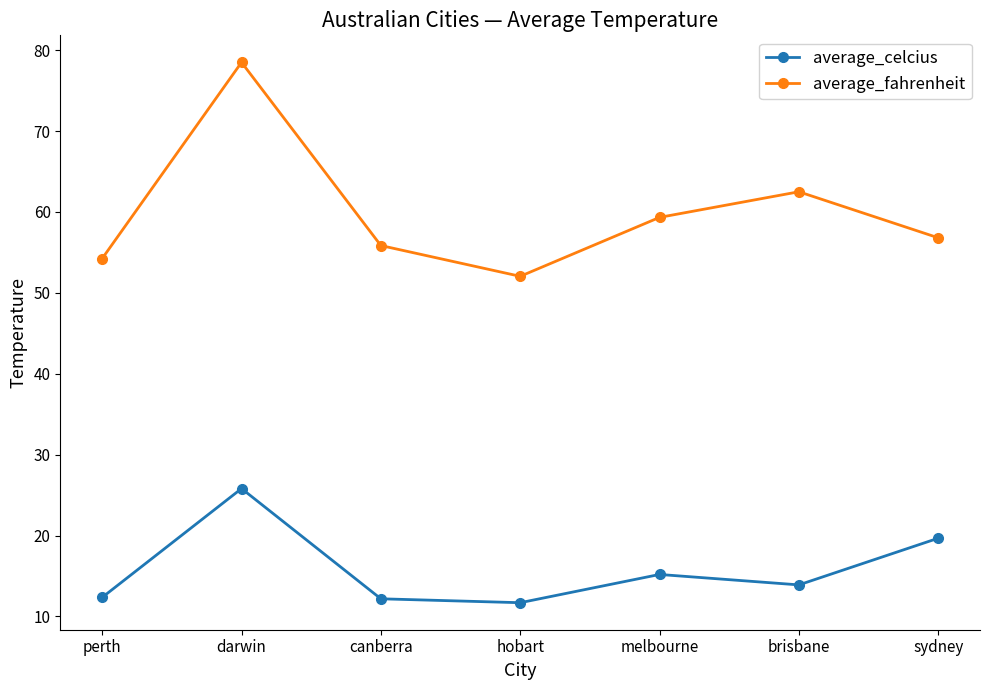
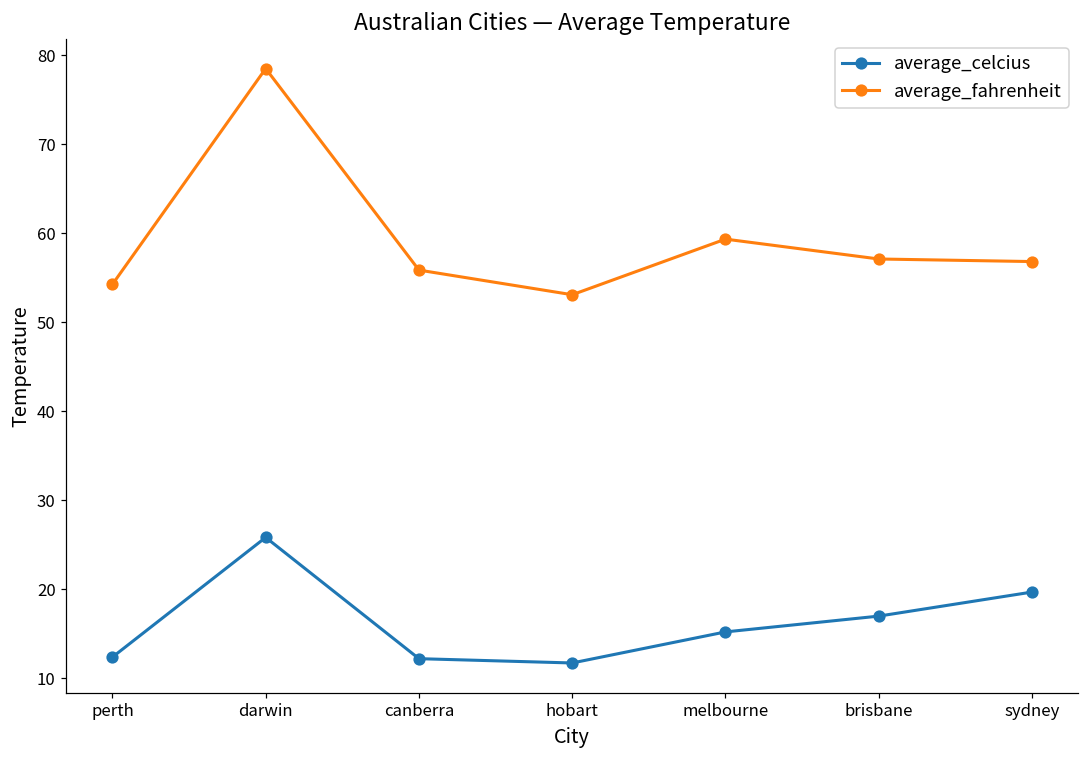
average_fahrenheit, hobart: 52 -> 53
average_celcius, brisbane: 14 -> 17
average_fahrenheit, brisbane: 63 -> 57
